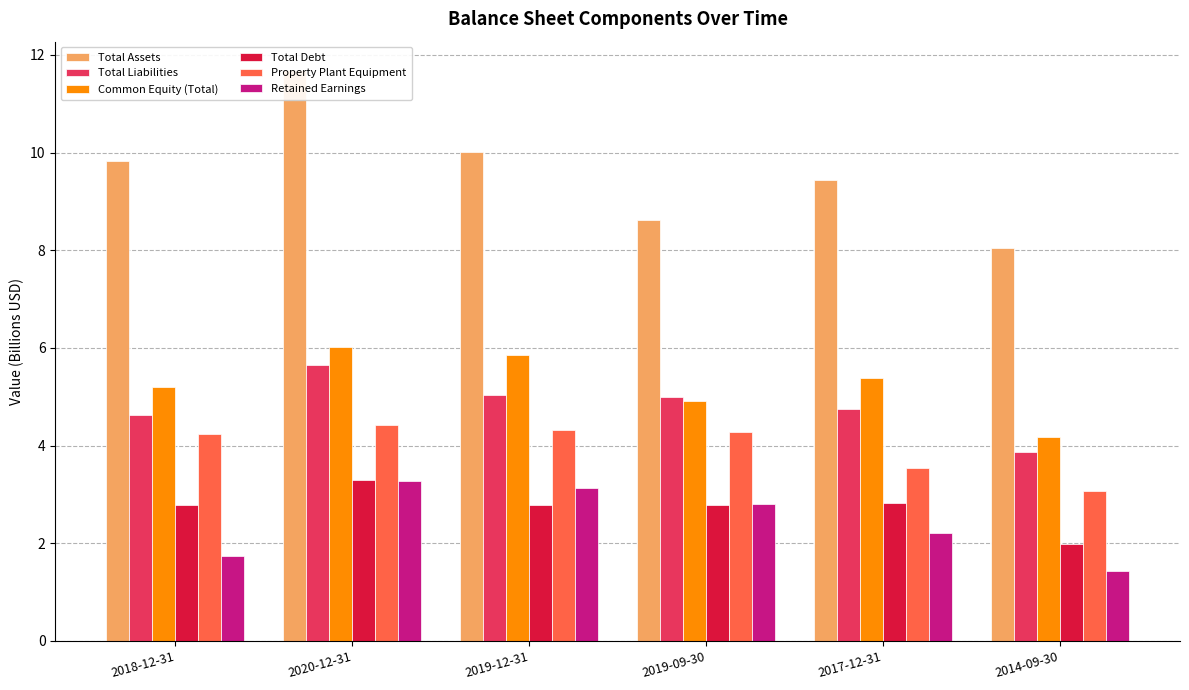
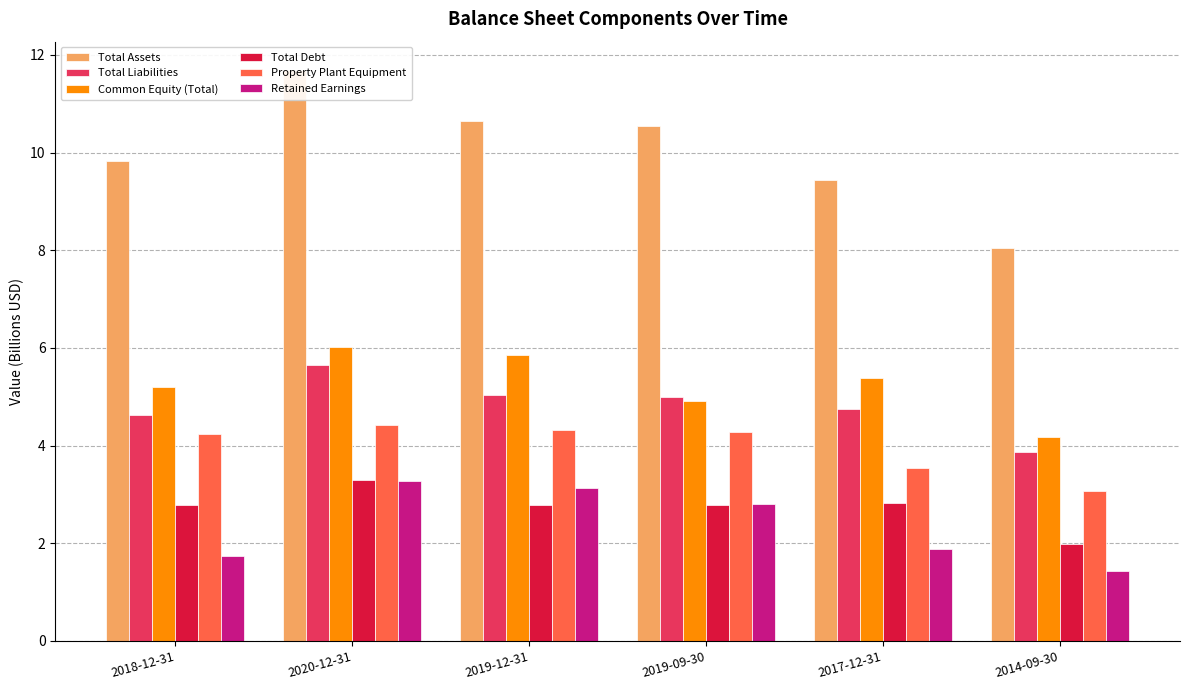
Total Assets, 2019-12-31: 10.0 -> 10.6
Total Assets, 2019-09-30: 8.6 -> 10.5
Retained Earnings, 2017-12-31: 2.2 -> 1.9
